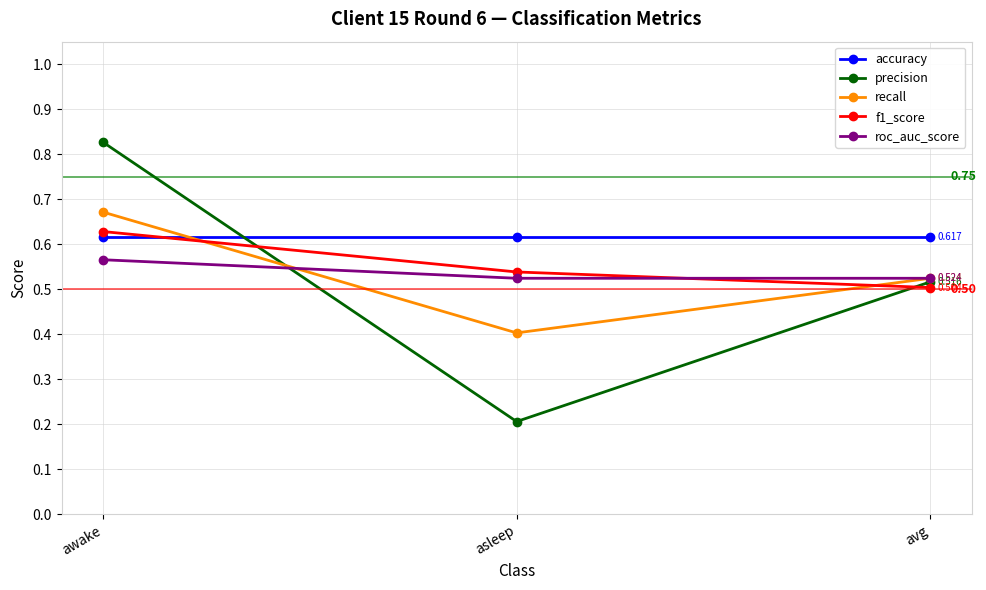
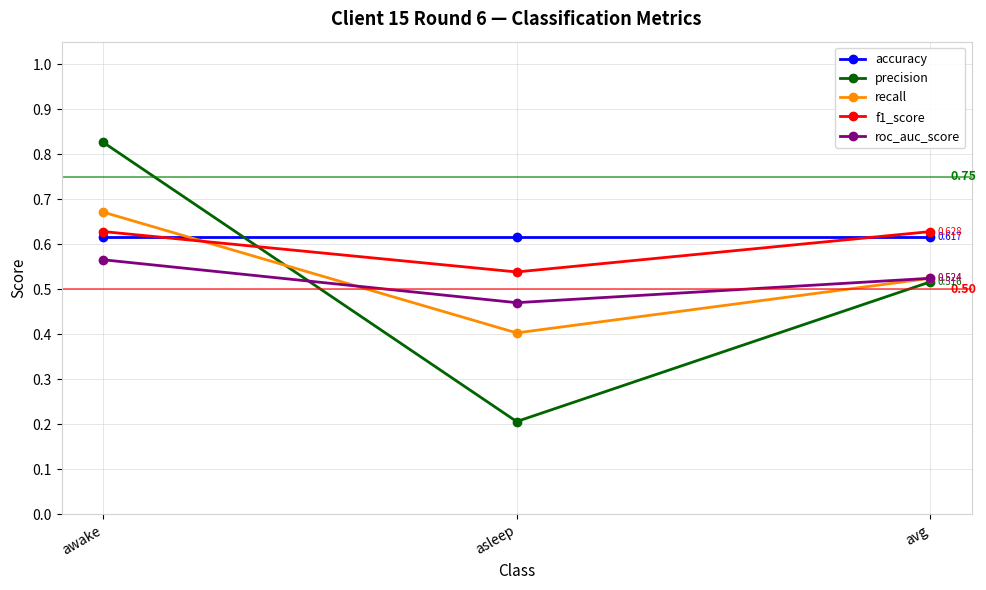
roc_auc_score, asleep: 0.52 -> 0.47
f1_score, avg: 0.504 -> 0.628
